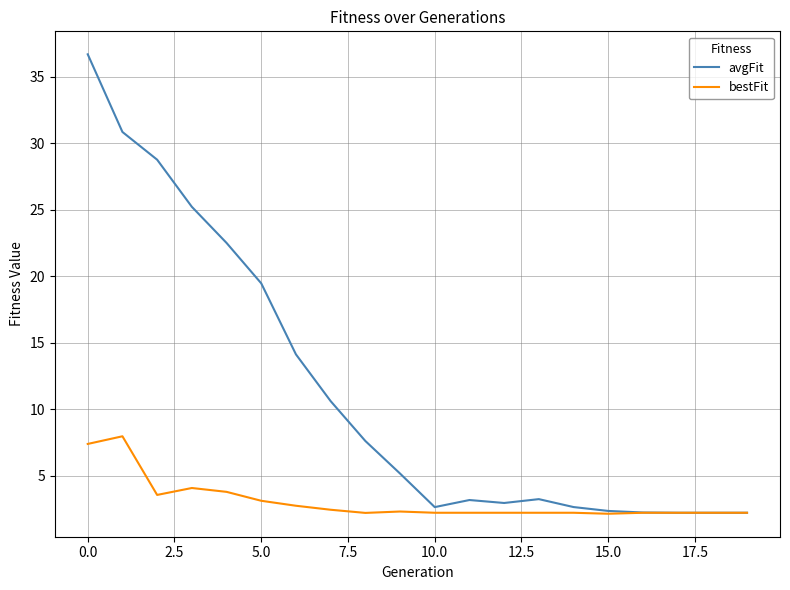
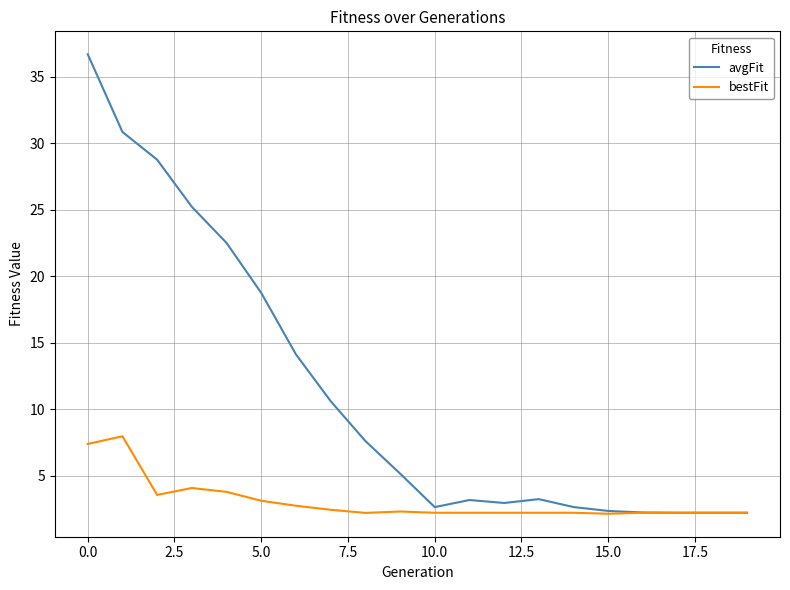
avgFit, 5.0: 19.5 -> 18.8
